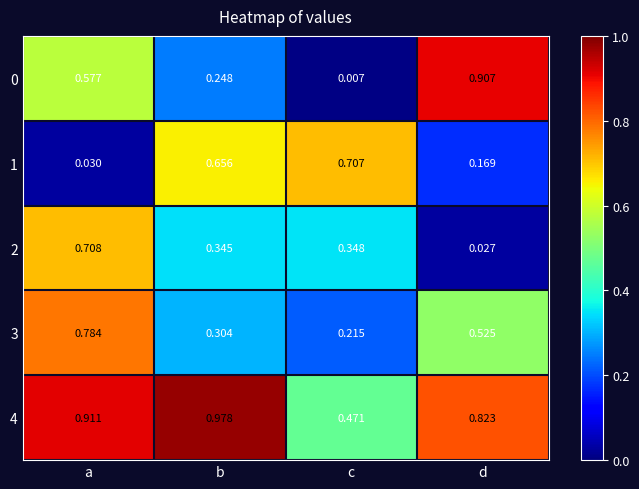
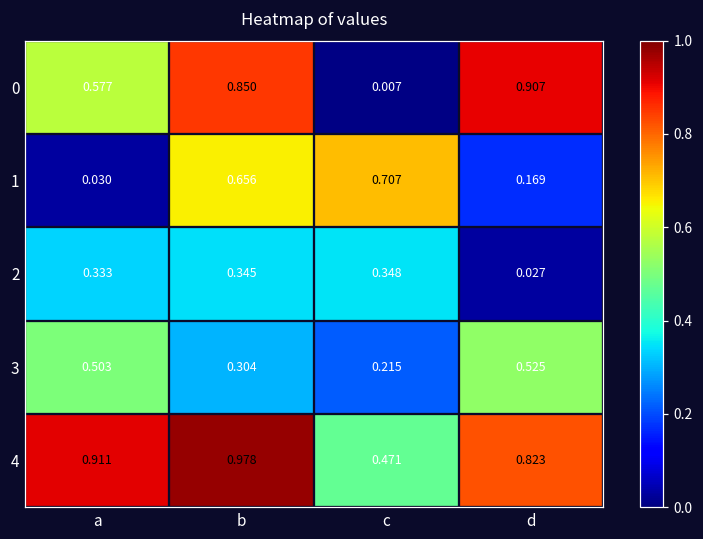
0, b: 0.248 -> 0.850
2, a: 0.708 -> 0.333
3, a: 0.784 -> 0.503
